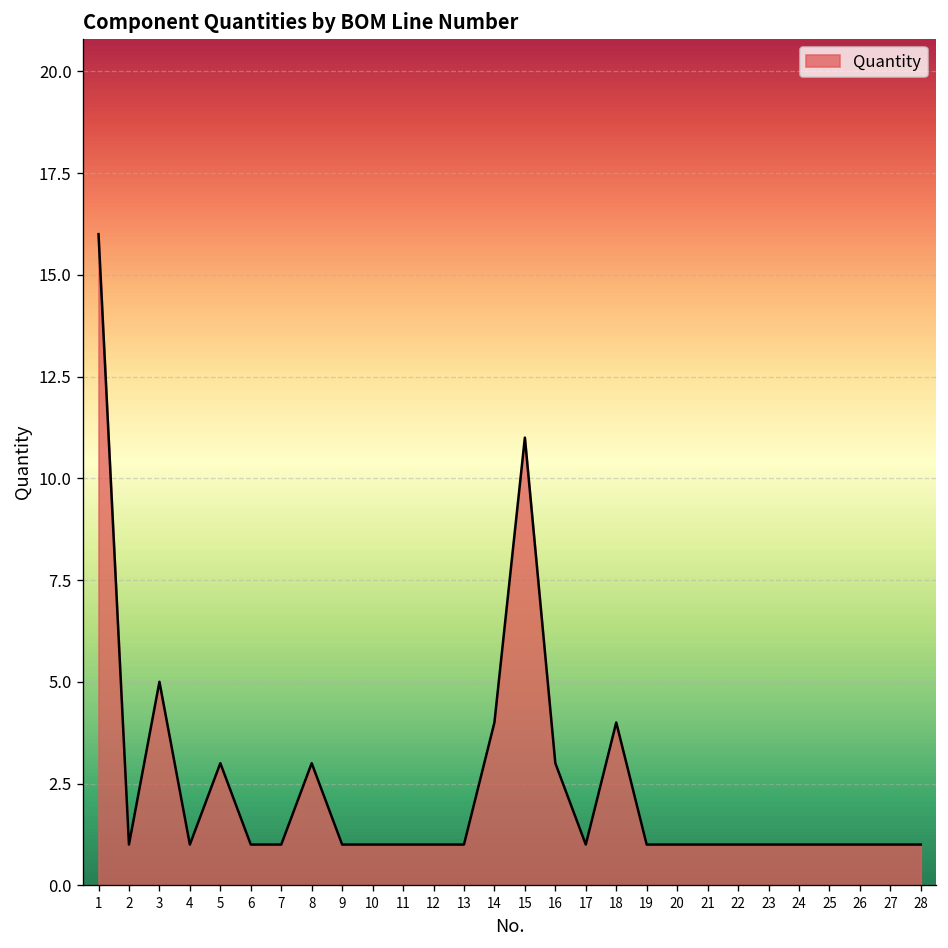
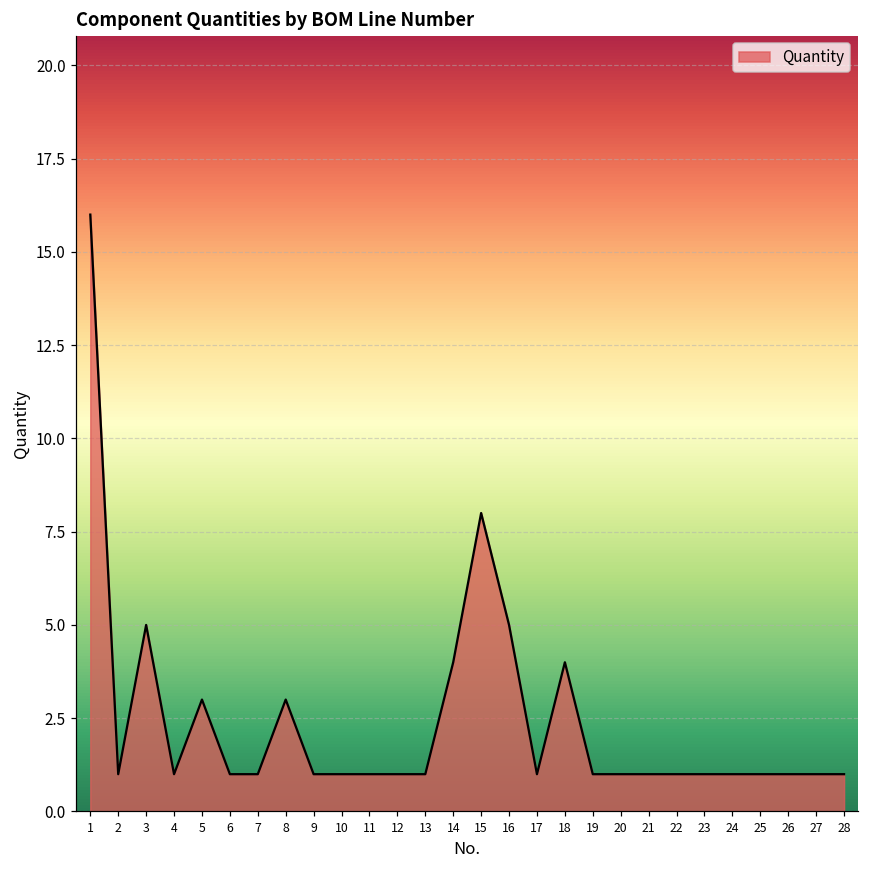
15: 11 -> 8
16: 3 -> 5
